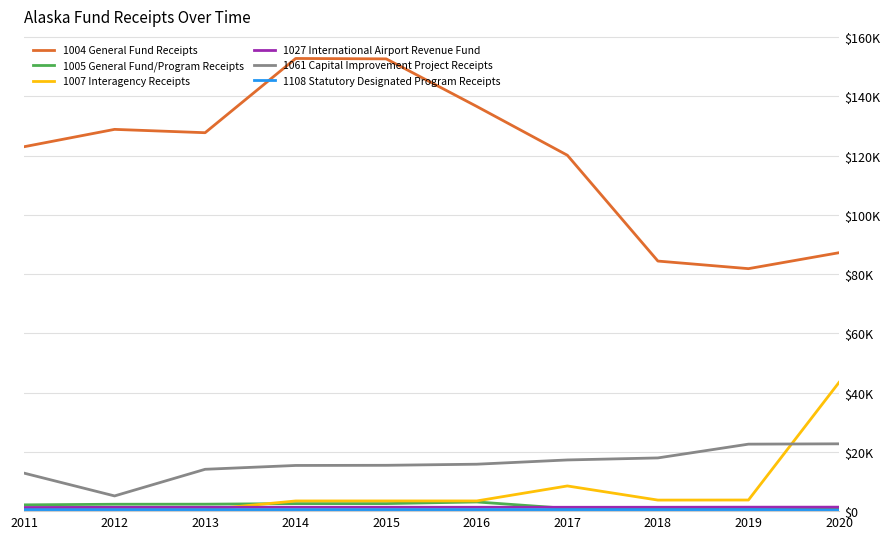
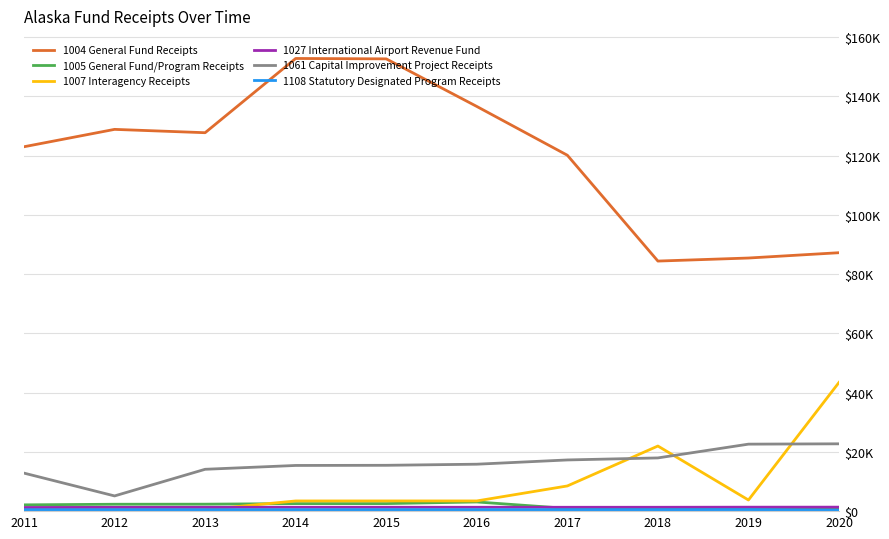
1007 Interagency Receipts, 2018: $4000 -> $22000
1004 General Fund Receipts, 2019: $82000 -> $85000
